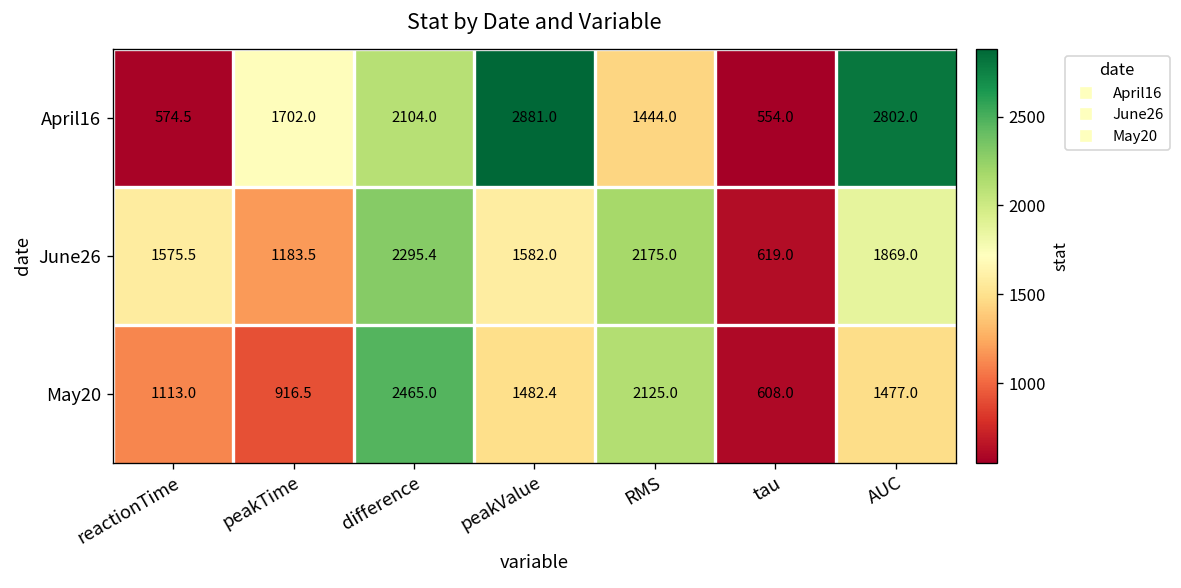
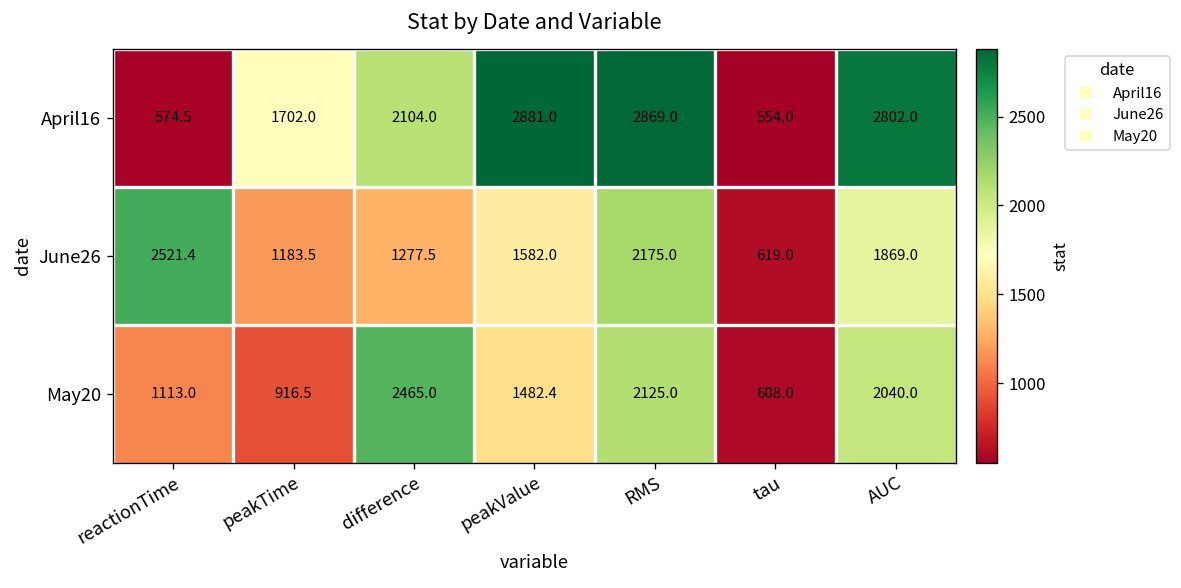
April16, RMS: 1444.0 -> 2869.0
June26, reactionTime: 1575.5 -> 2521.4
June26, difference: 2295.4 -> 1277.5
May20, AUC: 1477.0 -> 2040.0
